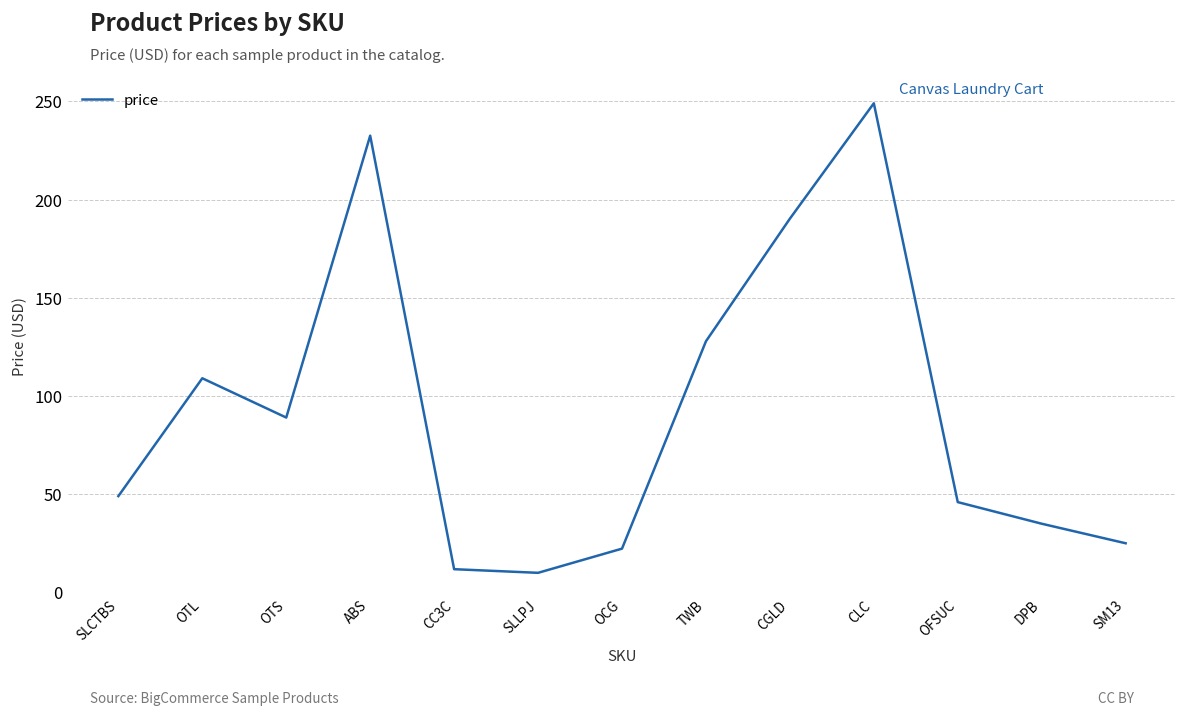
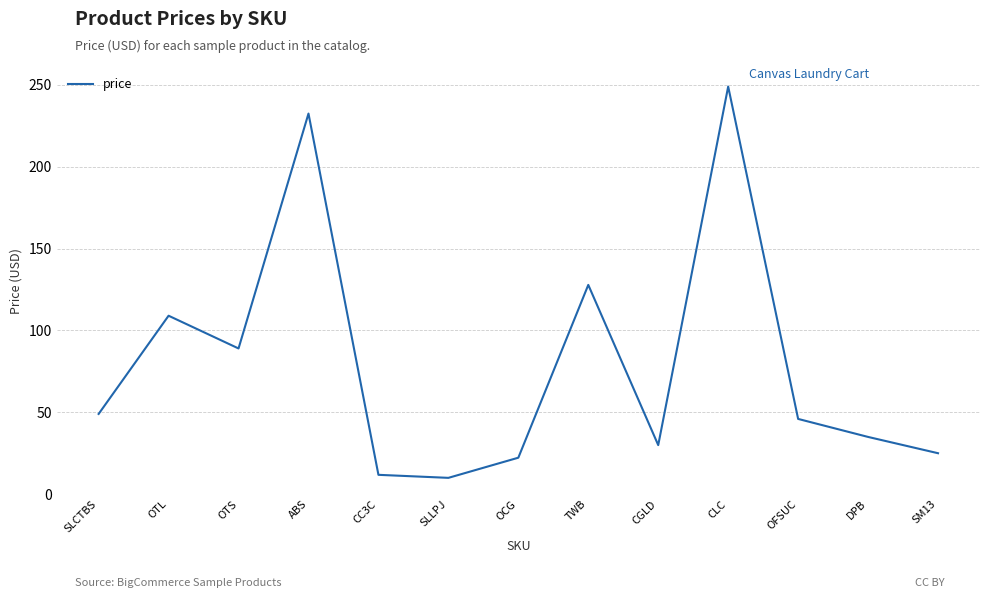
CGLD: 190 -> 30
